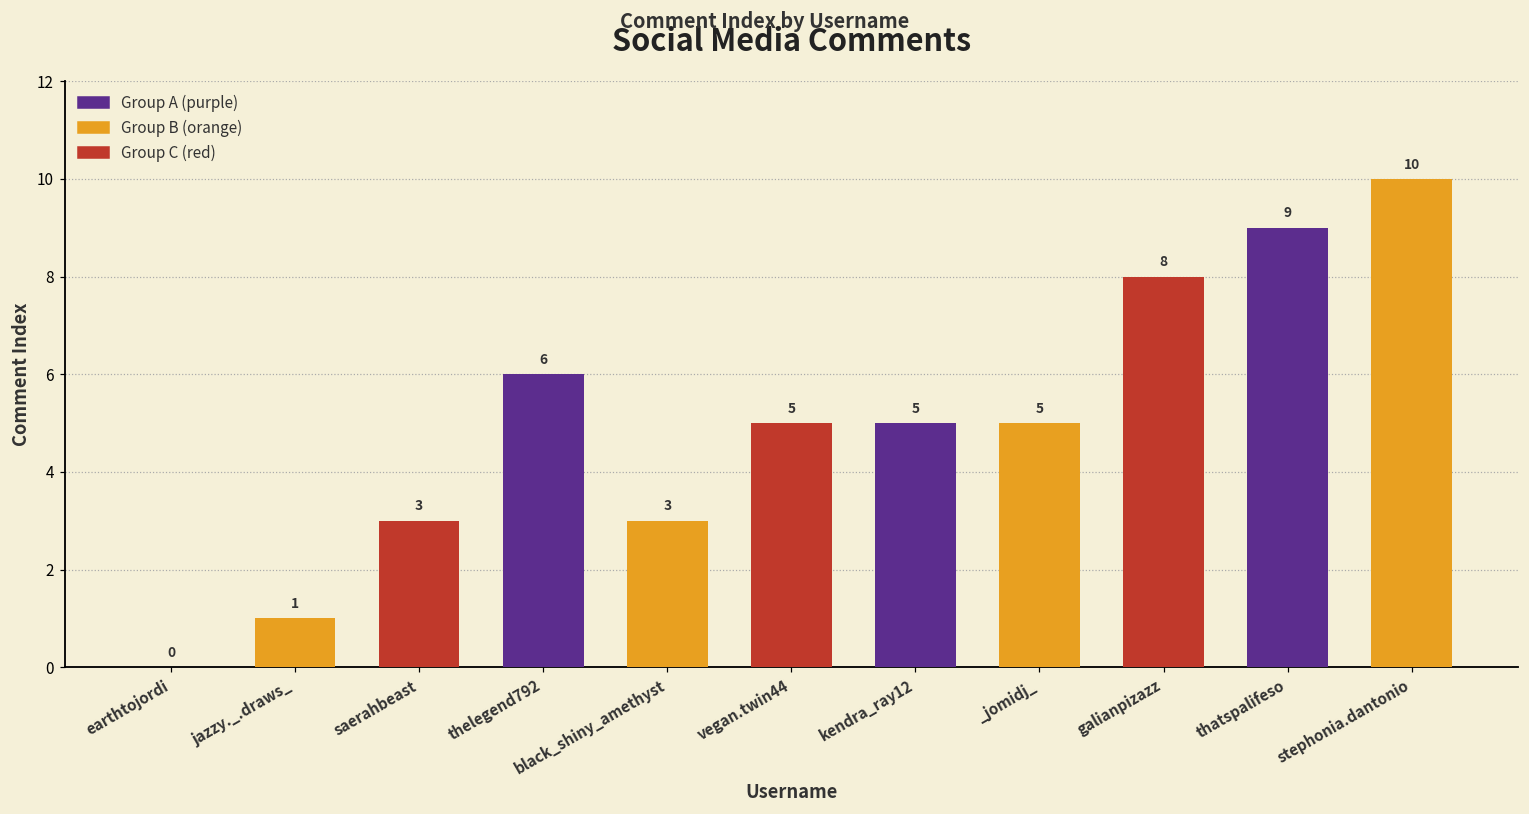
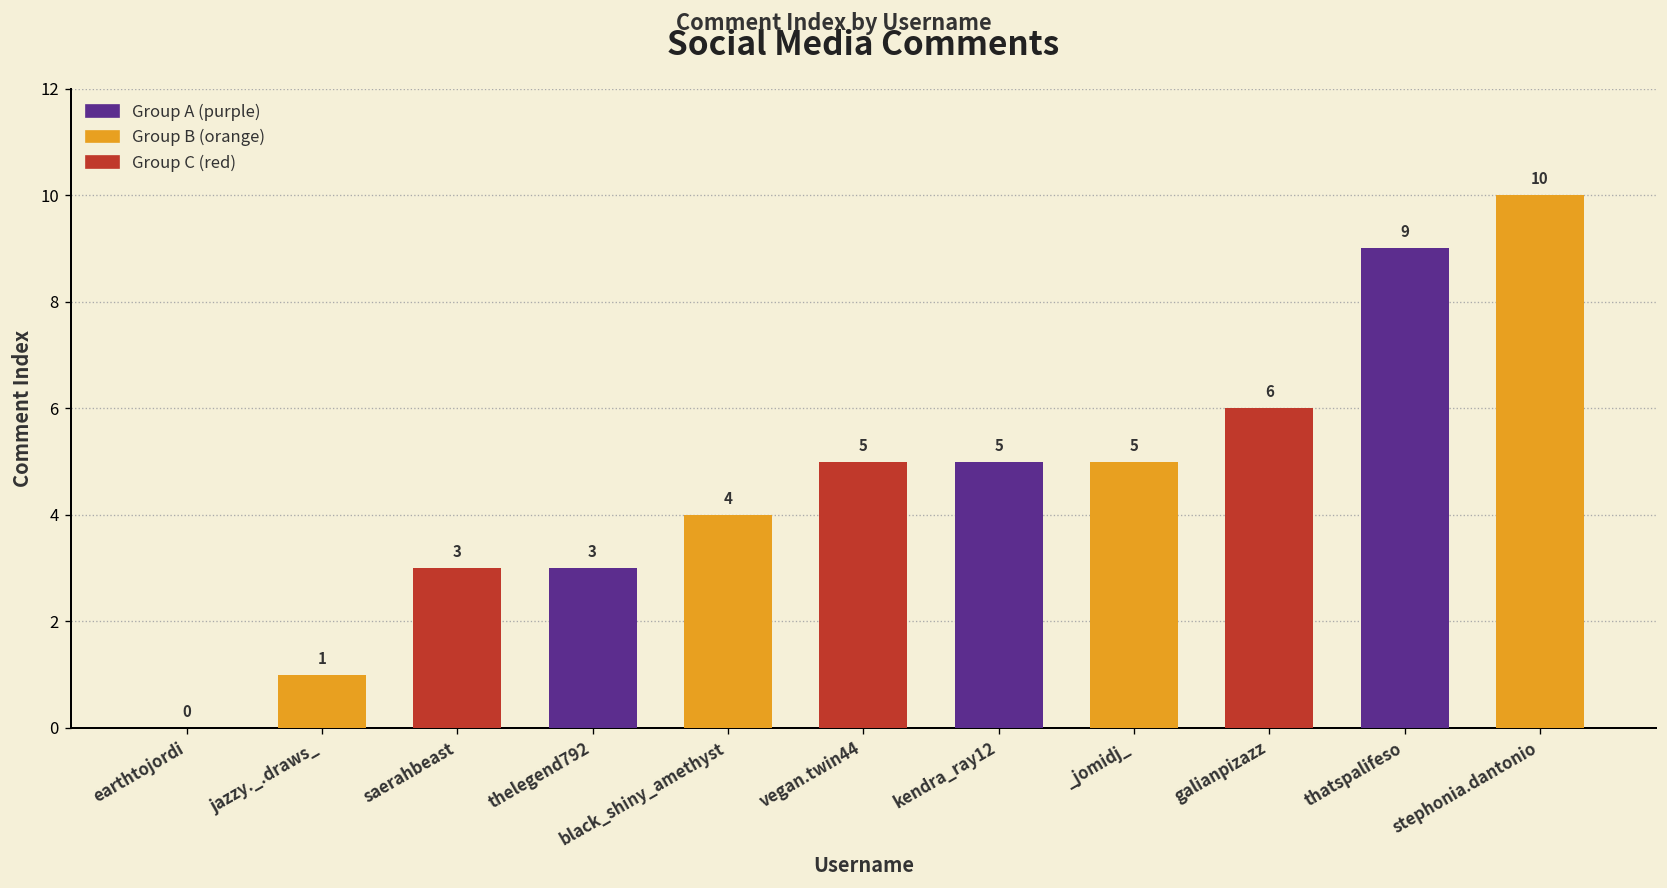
thelegend792: 6 -> 3
black_shiny_amethyst: 3 -> 4
galianpizazz: 8 -> 6
